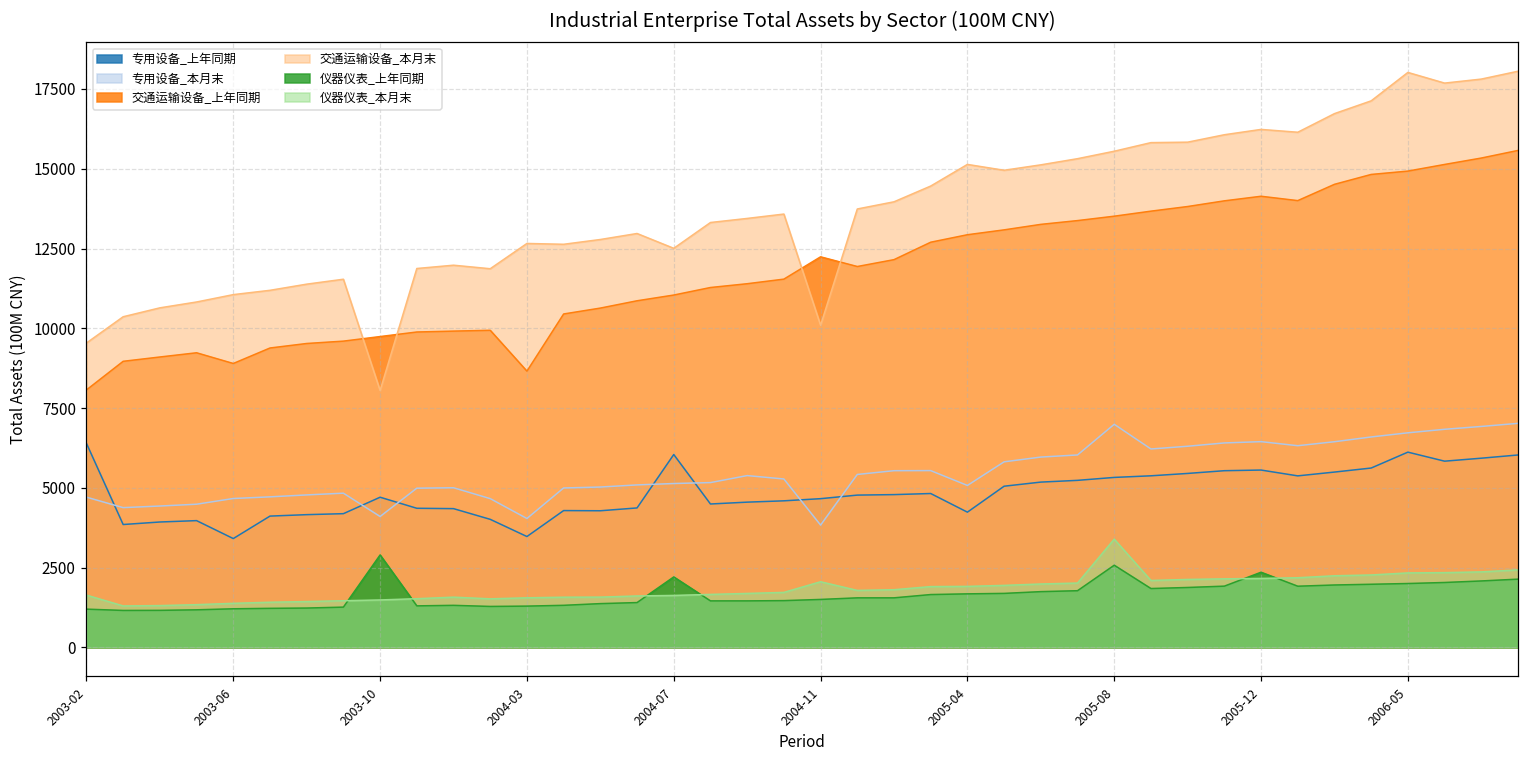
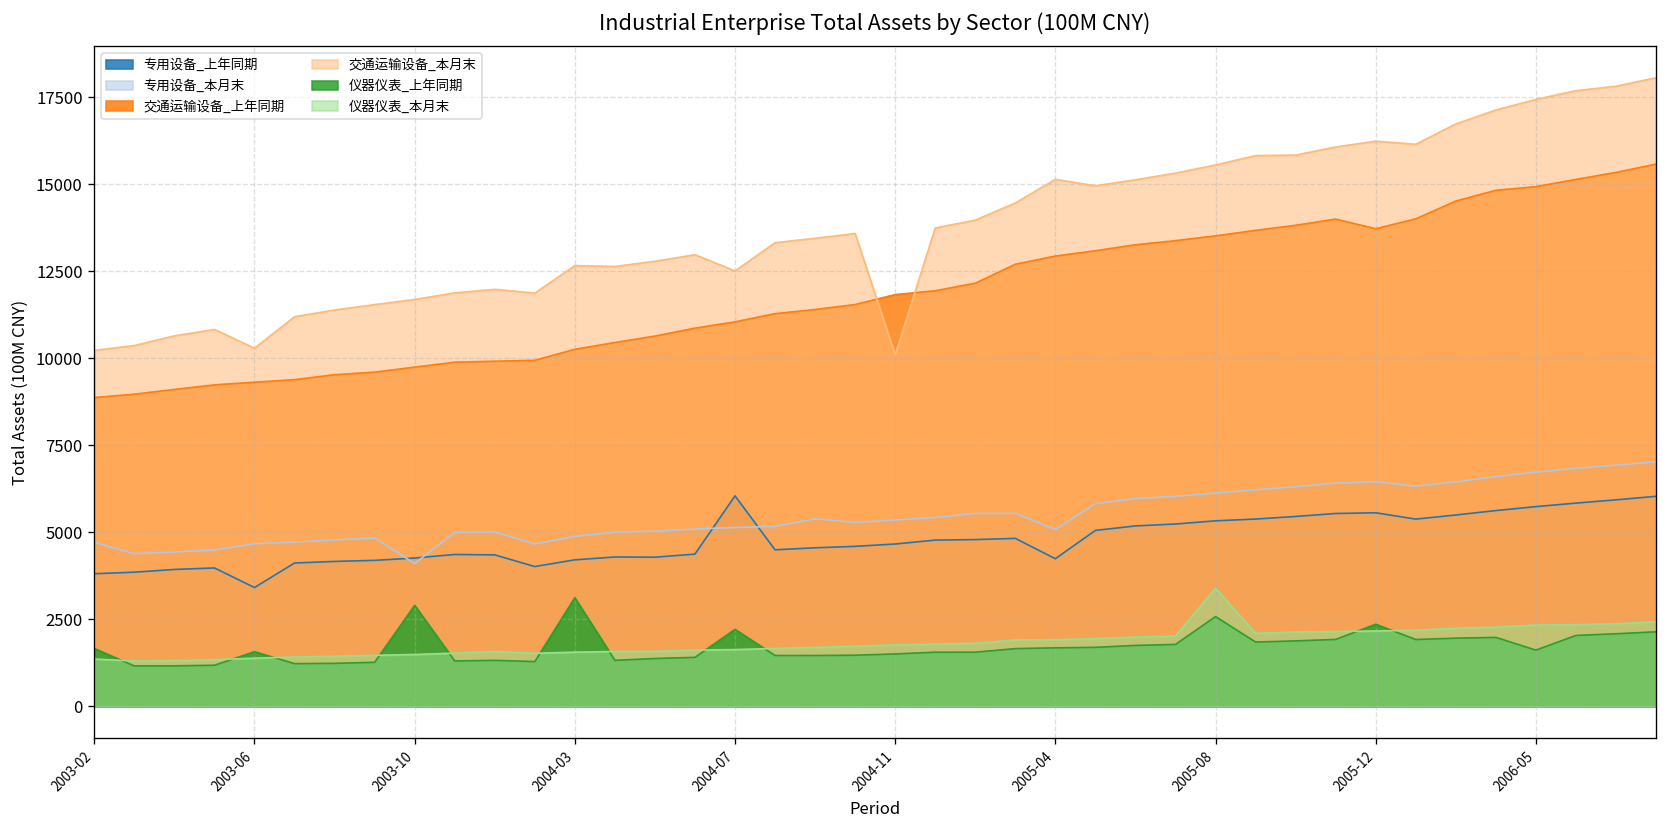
专用设备_上年同期, 2003-02: 6400 -> 3800
交通运输设备_上年同期, 2003-02: 8100 -> 8900
交通运输设备_本月末, 2003-02: 9500 -> 10200
仪器仪表_上年同期, 2003-02: 1200 -> 1700
仪器仪表_本月末, 2003-02: 1600 -> 1400
交通运输设备_上年同期, 2003-06: 8900 -> 9300
交通运输设备_本月末, 2003-06: 11100 -> 10300
仪器仪表_上年同期, 2003-06: 1200 -> 1600
专用设备_上年同期, 2003-10: 4700 -> 4300
交通运输设备_本月末, 2003-10: 8100 -> 11700
专用设备_上年同期, 2004-03: 3500 -> 4200
专用设备_本月末, 2004-03: 4000 -> 4900
交通运输设备_上年同期, 2004-03: 8700 -> 10300
仪器仪表_上年同期, 2004-03: 1300 -> 3100
专用设备_本月末, 2004-11: 3800 -> 5300
交通运输设备_上年同期, 2004-11: 12200 -> 11800
仪器仪表_本月末, 2004-11: 2100 -> 1800
专用设备_本月末, 2005-08: 7000 -> 6100
交通运输设备_上年同期, 2005-12: 14100 -> 13700
专用设备_上年同期, 2006-05: 6100 -> 5700
交通运输设备_本月末, 2006-05: 18000 -> 17400
仪器仪表_上年同期, 2006-05: 2000 -> 1600
